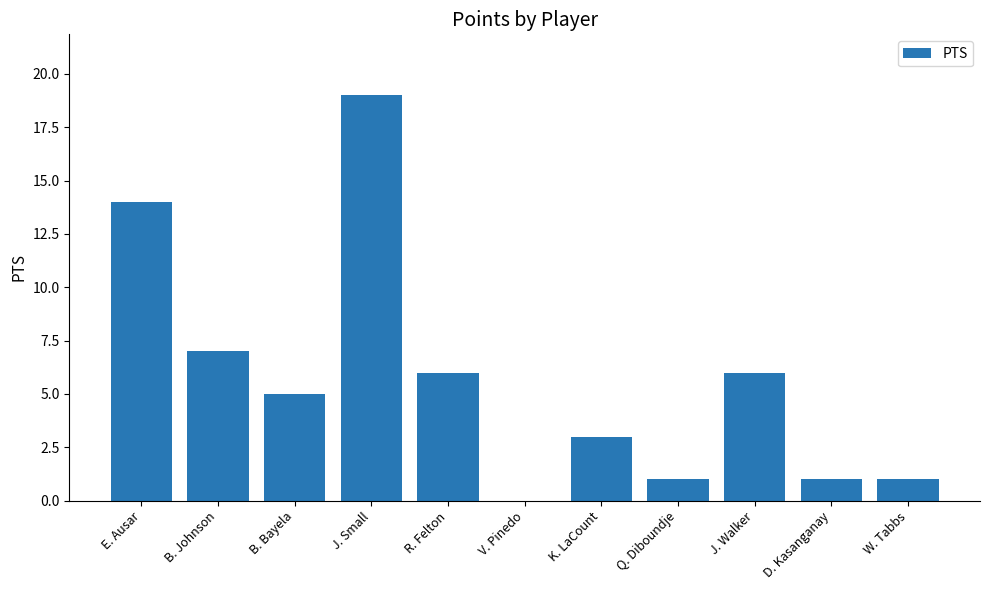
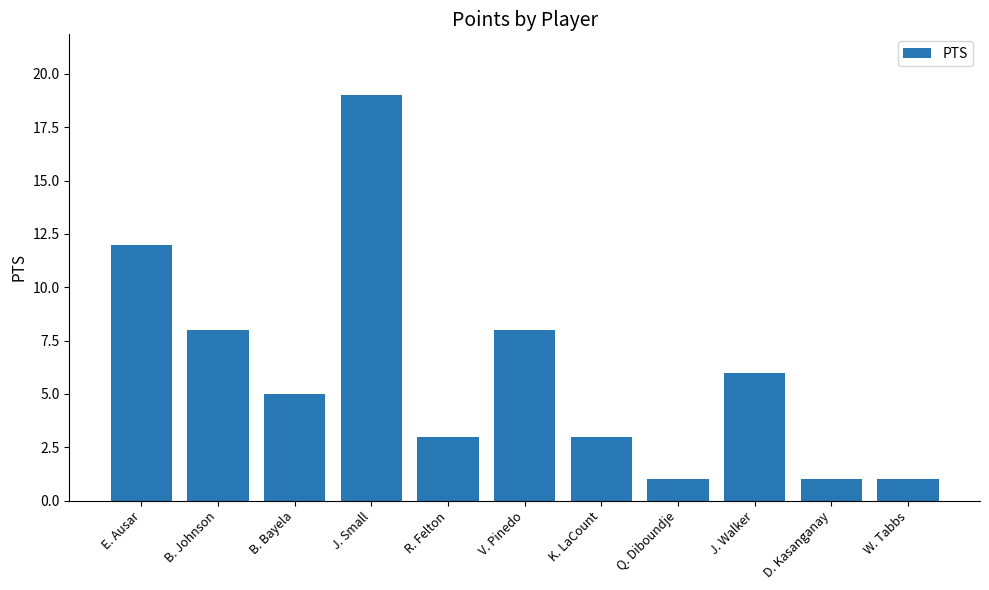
E. Ausar: 14 -> 12
B. Johnson: 7 -> 8
R. Felton: 6 -> 3
V. Pinedo: 0 -> 8
